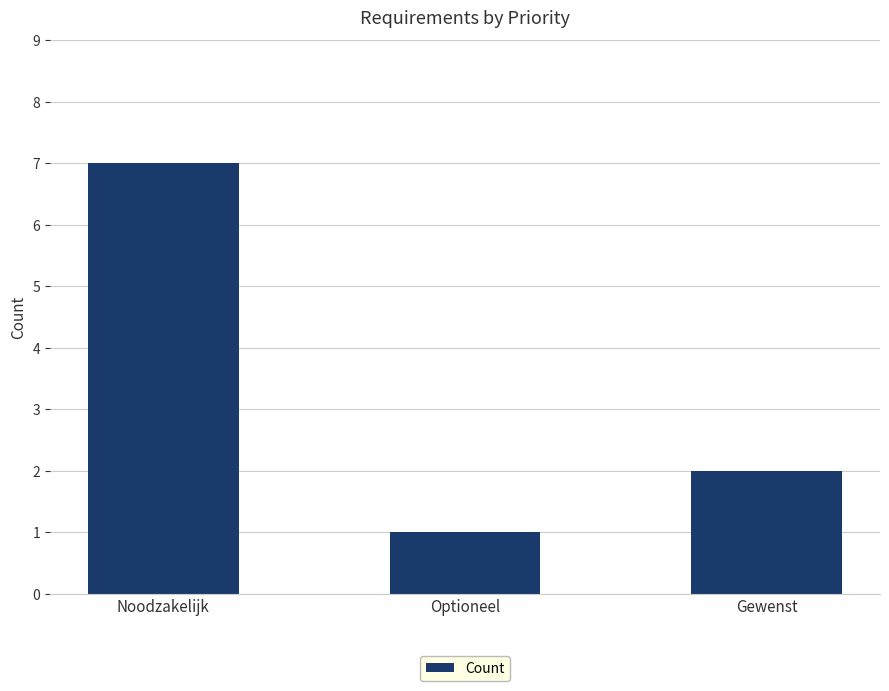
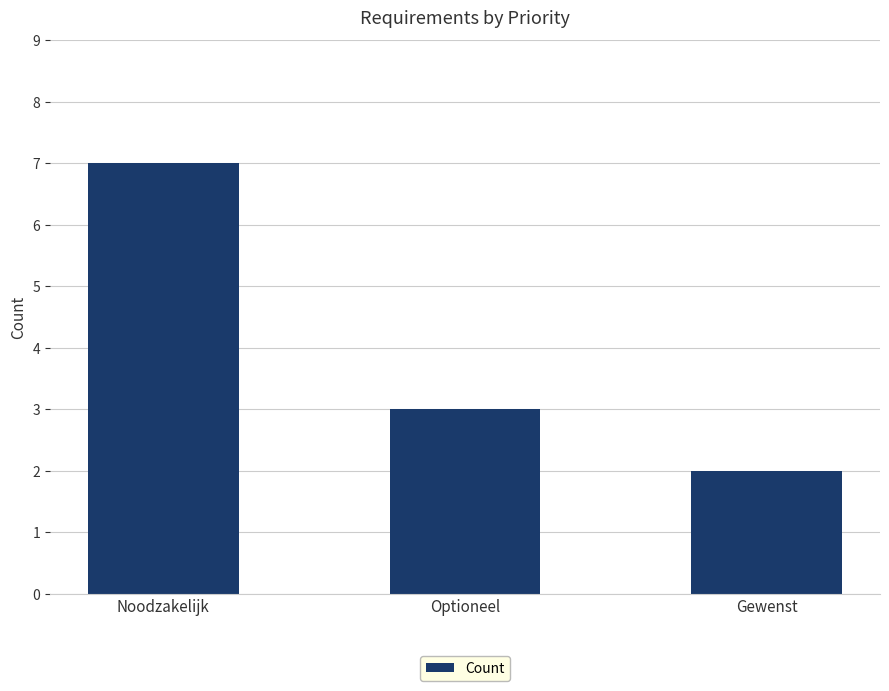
Optioneel: 1 -> 3
